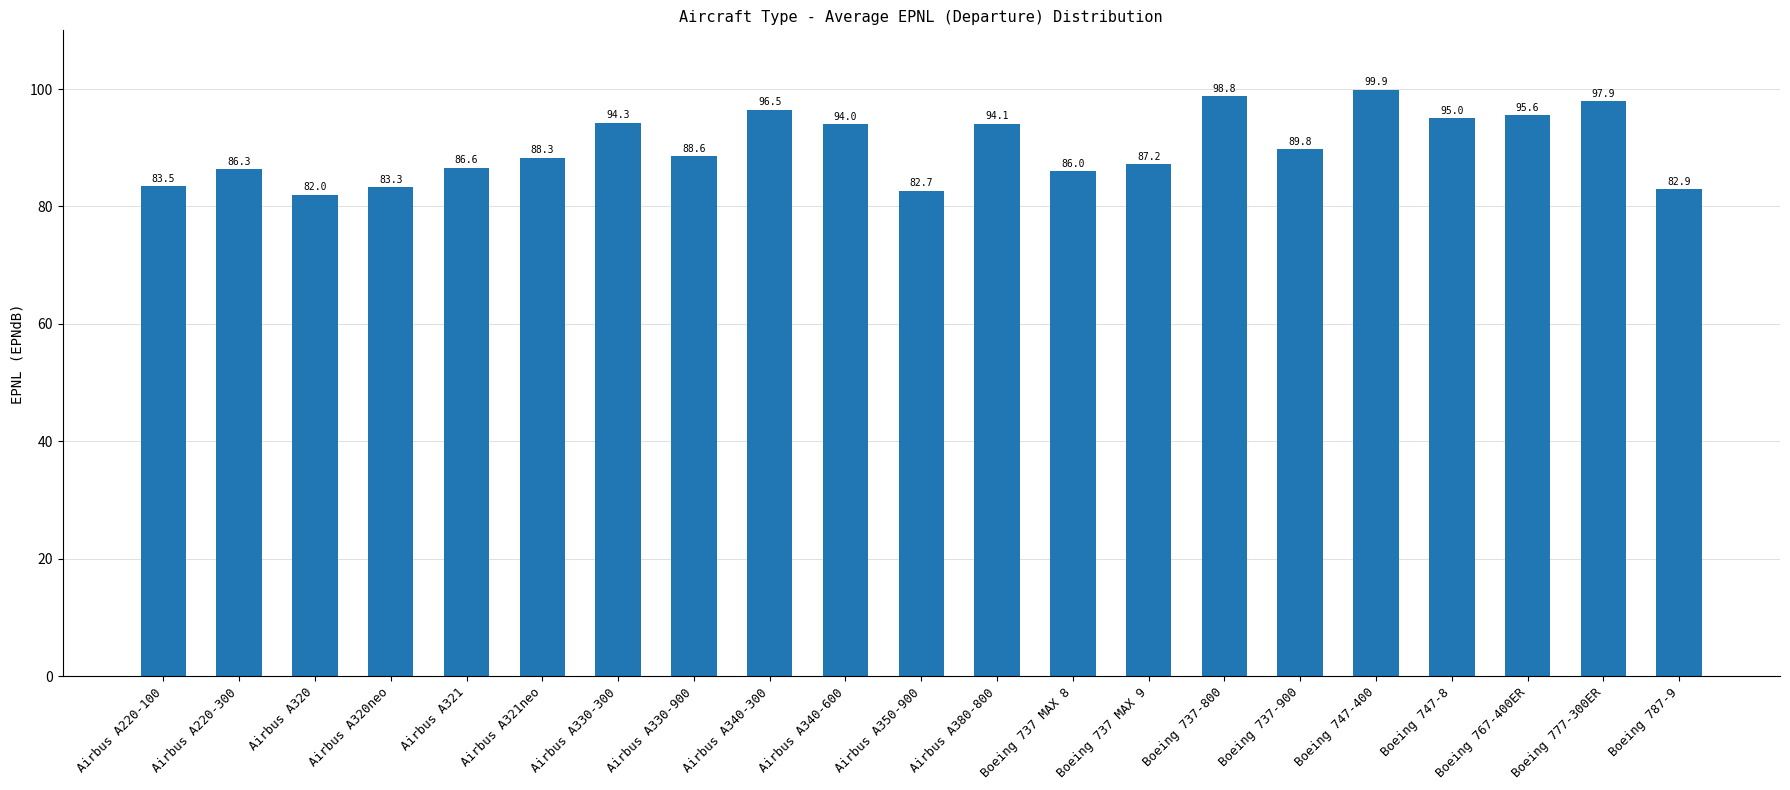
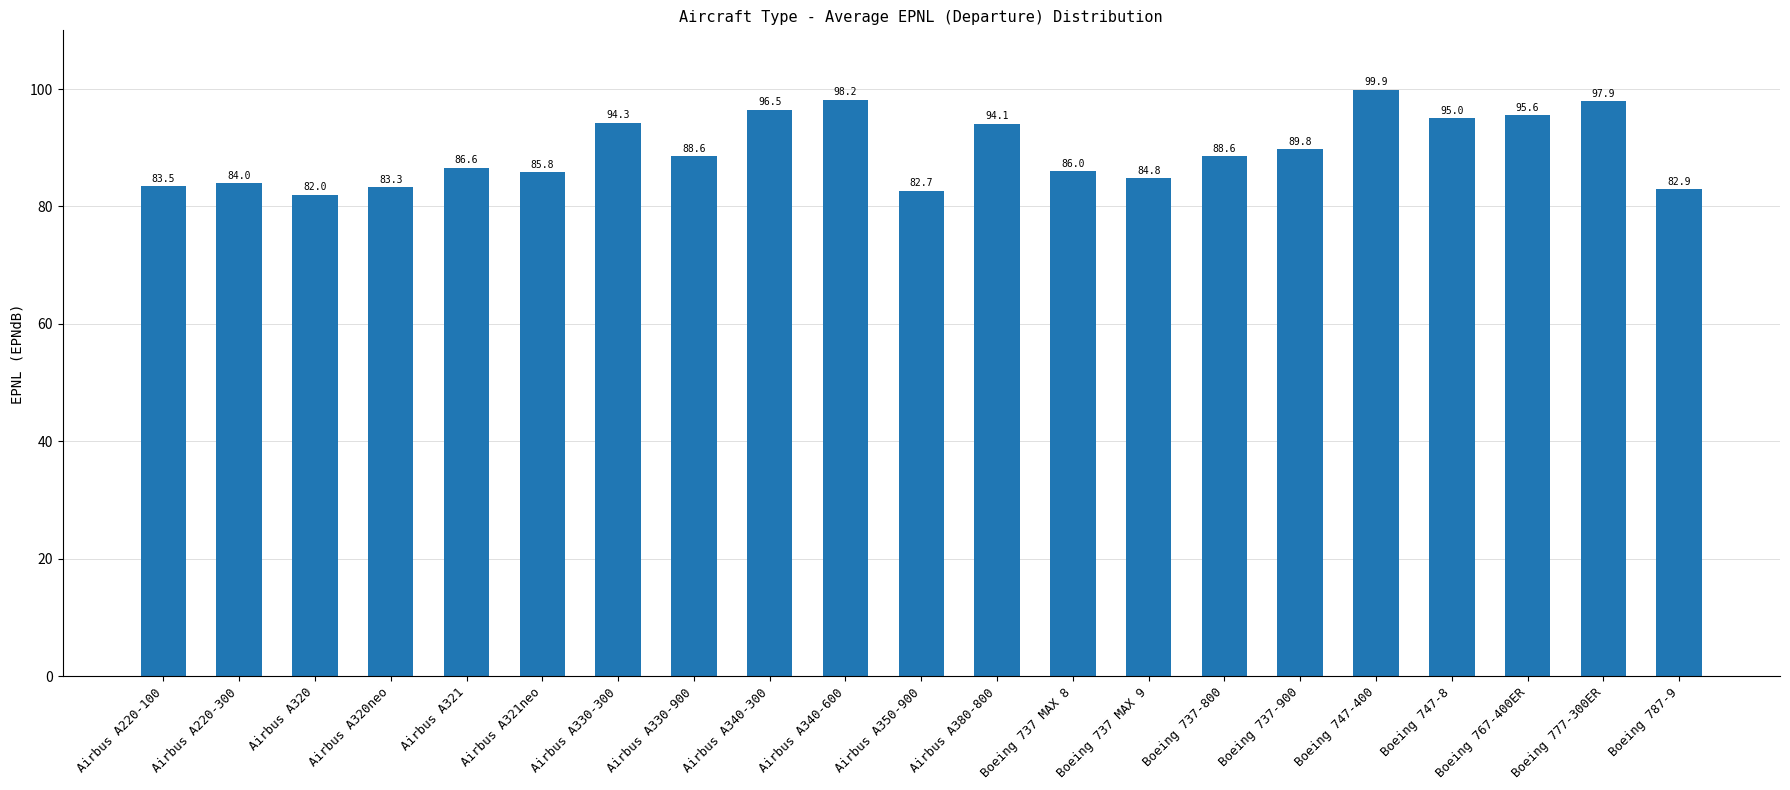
Airbus A220-300: 86.3 -> 84.0
Airbus A321neo: 88.3 -> 85.8
Airbus A340-600: 94.0 -> 98.2
Boeing 737 MAX 9: 87.2 -> 84.8
Boeing 737-800: 98.8 -> 88.6
